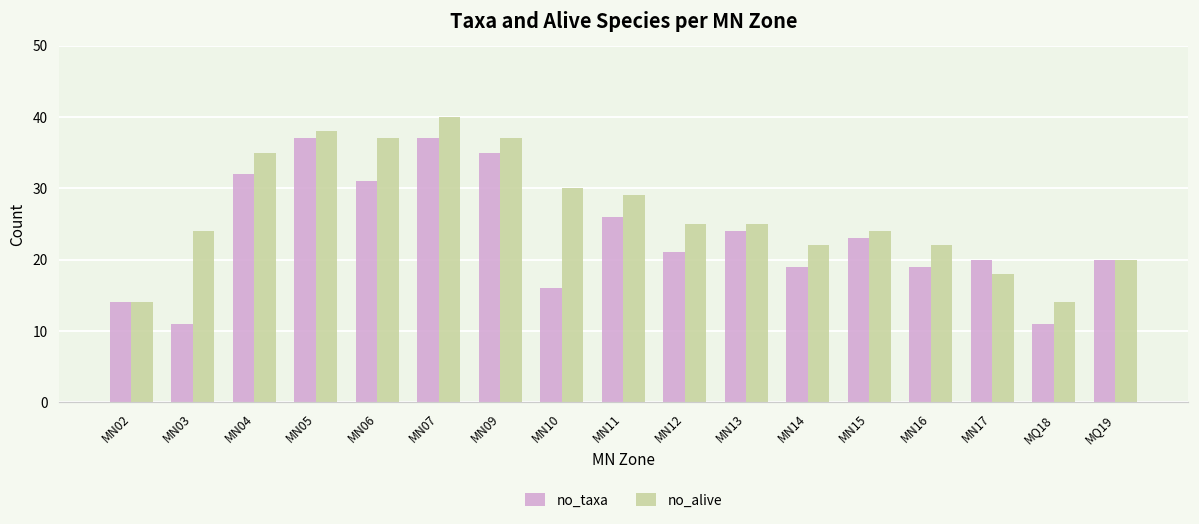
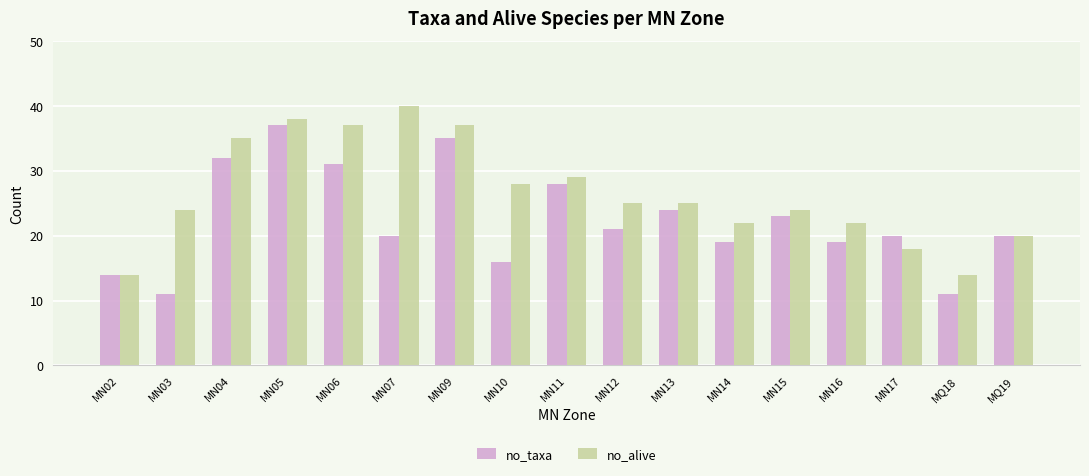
no_taxa, MN07: 37 -> 20
no_alive, MN10: 30 -> 28
no_taxa, MN11: 26 -> 28
